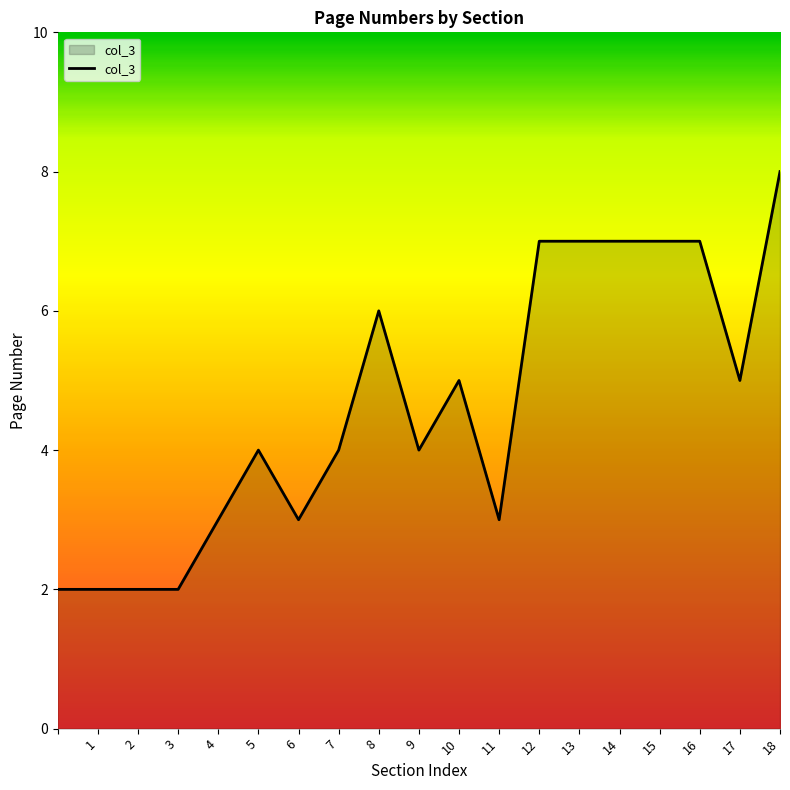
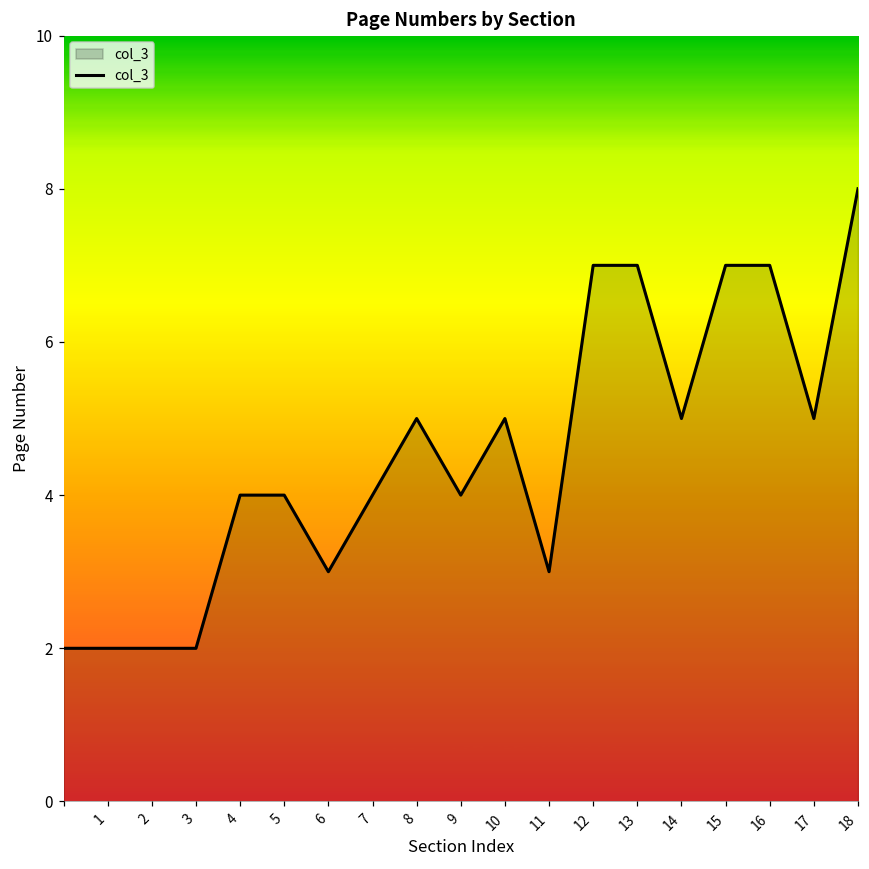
4: 3 -> 4
8: 6 -> 5
14: 7 -> 5
